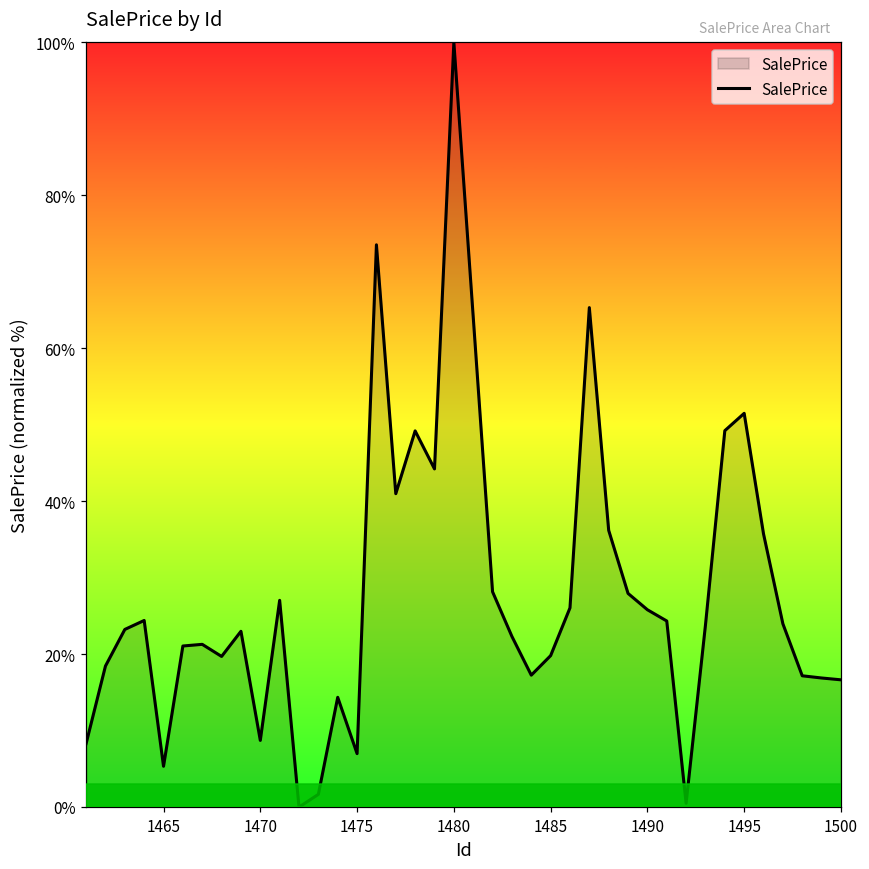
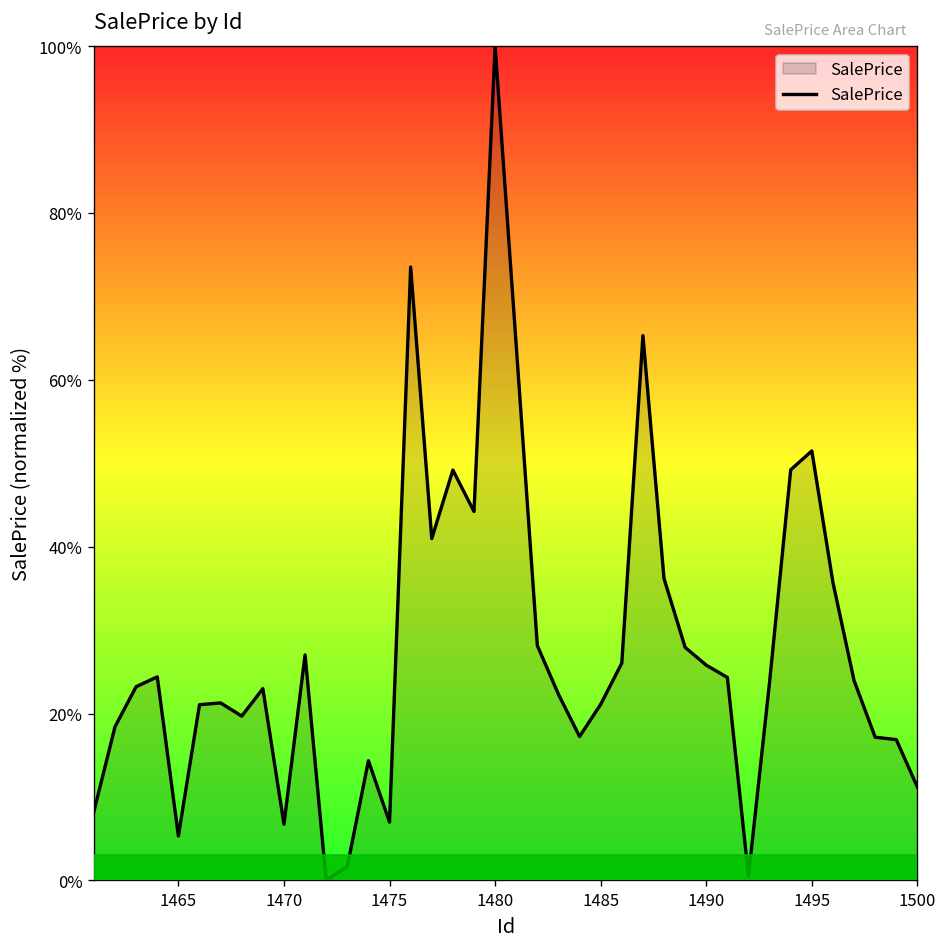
1470: 9% -> 7%
1485: 20% -> 21%
1500: 17% -> 11%
